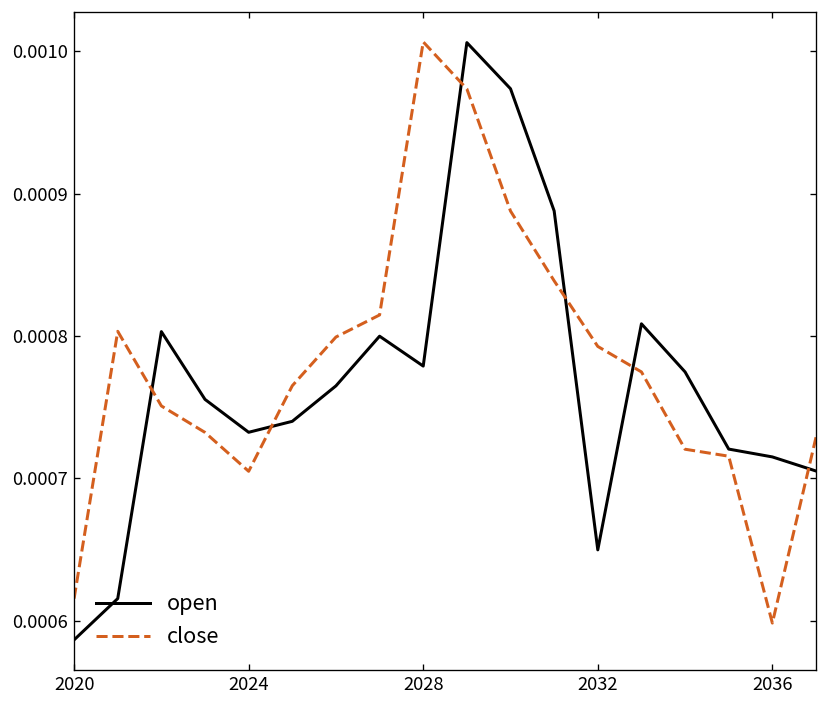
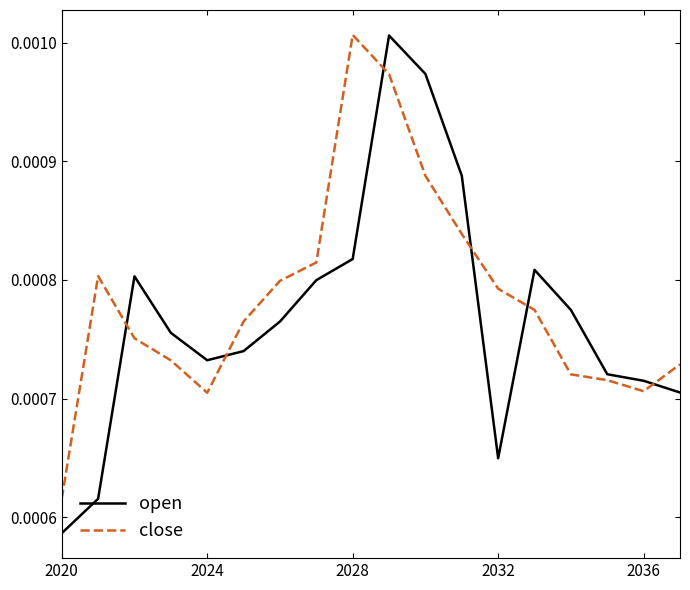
open, 2028: 0.000779 -> 0.000818
close, 2036: 0.000598 -> 0.000706
